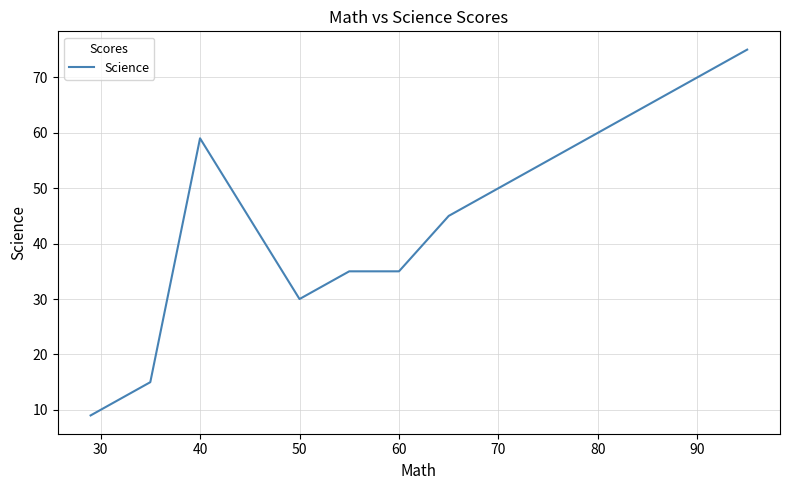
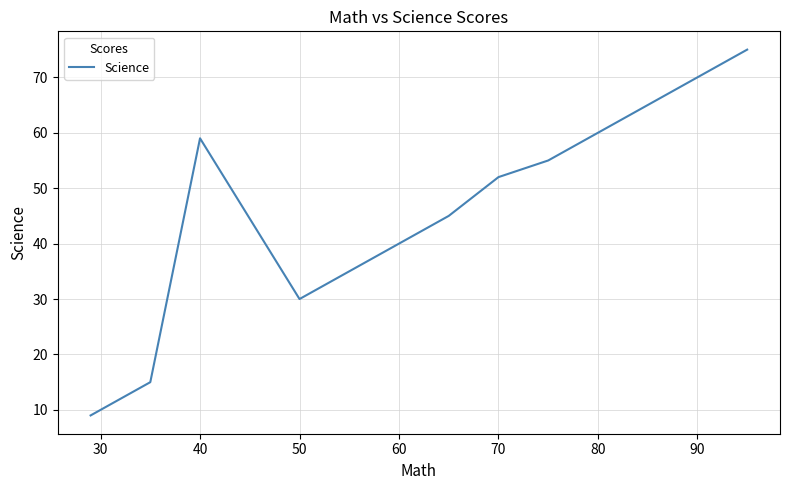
60: 35 -> 40
70: 50 -> 52
